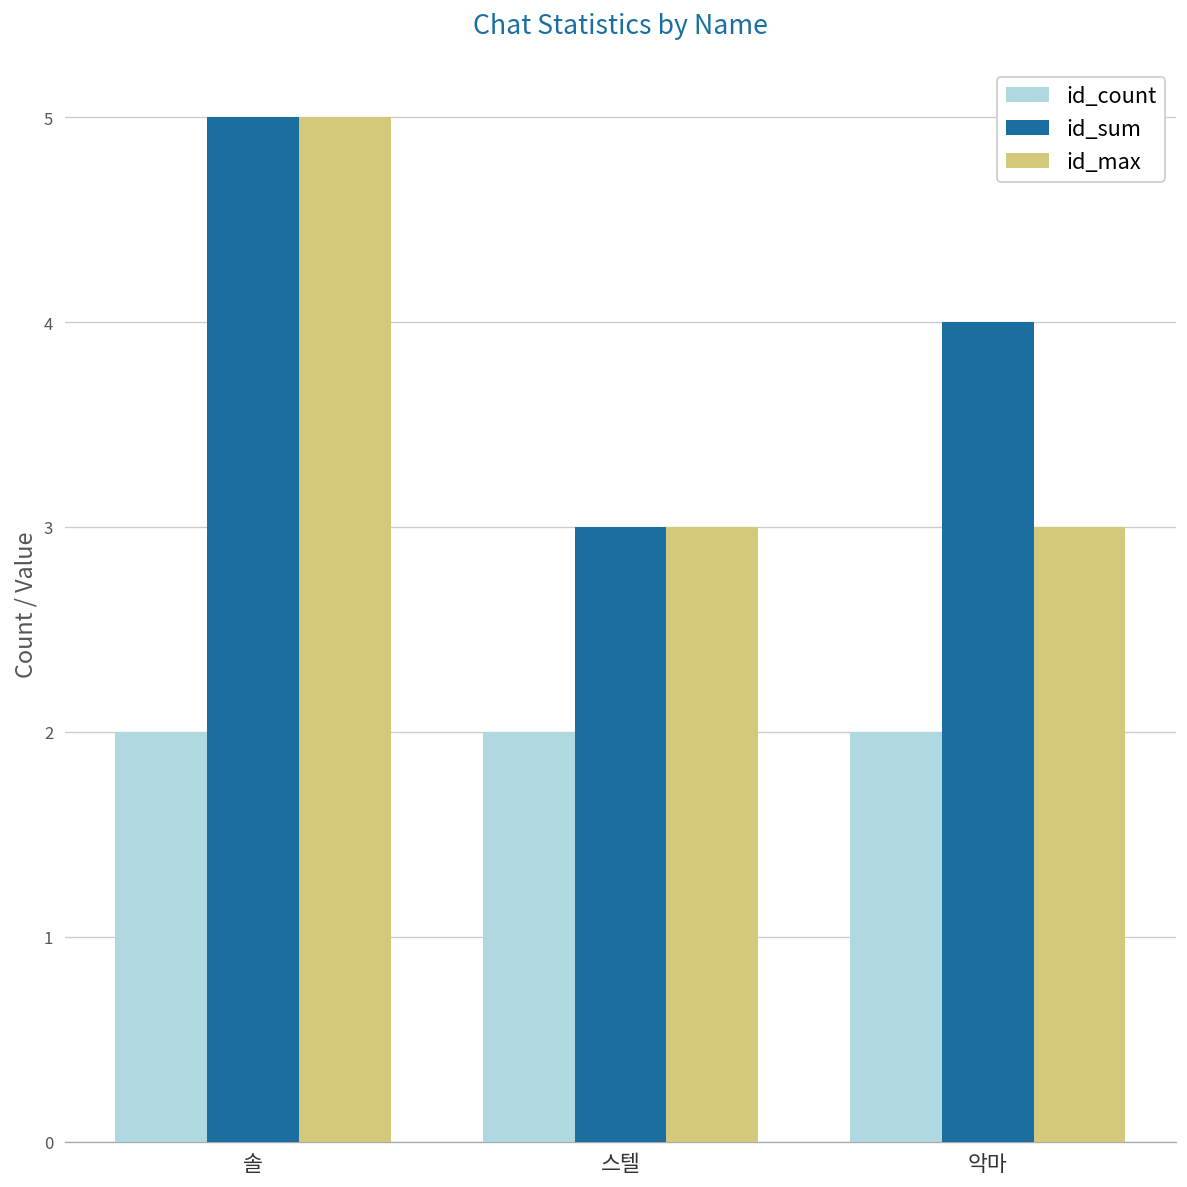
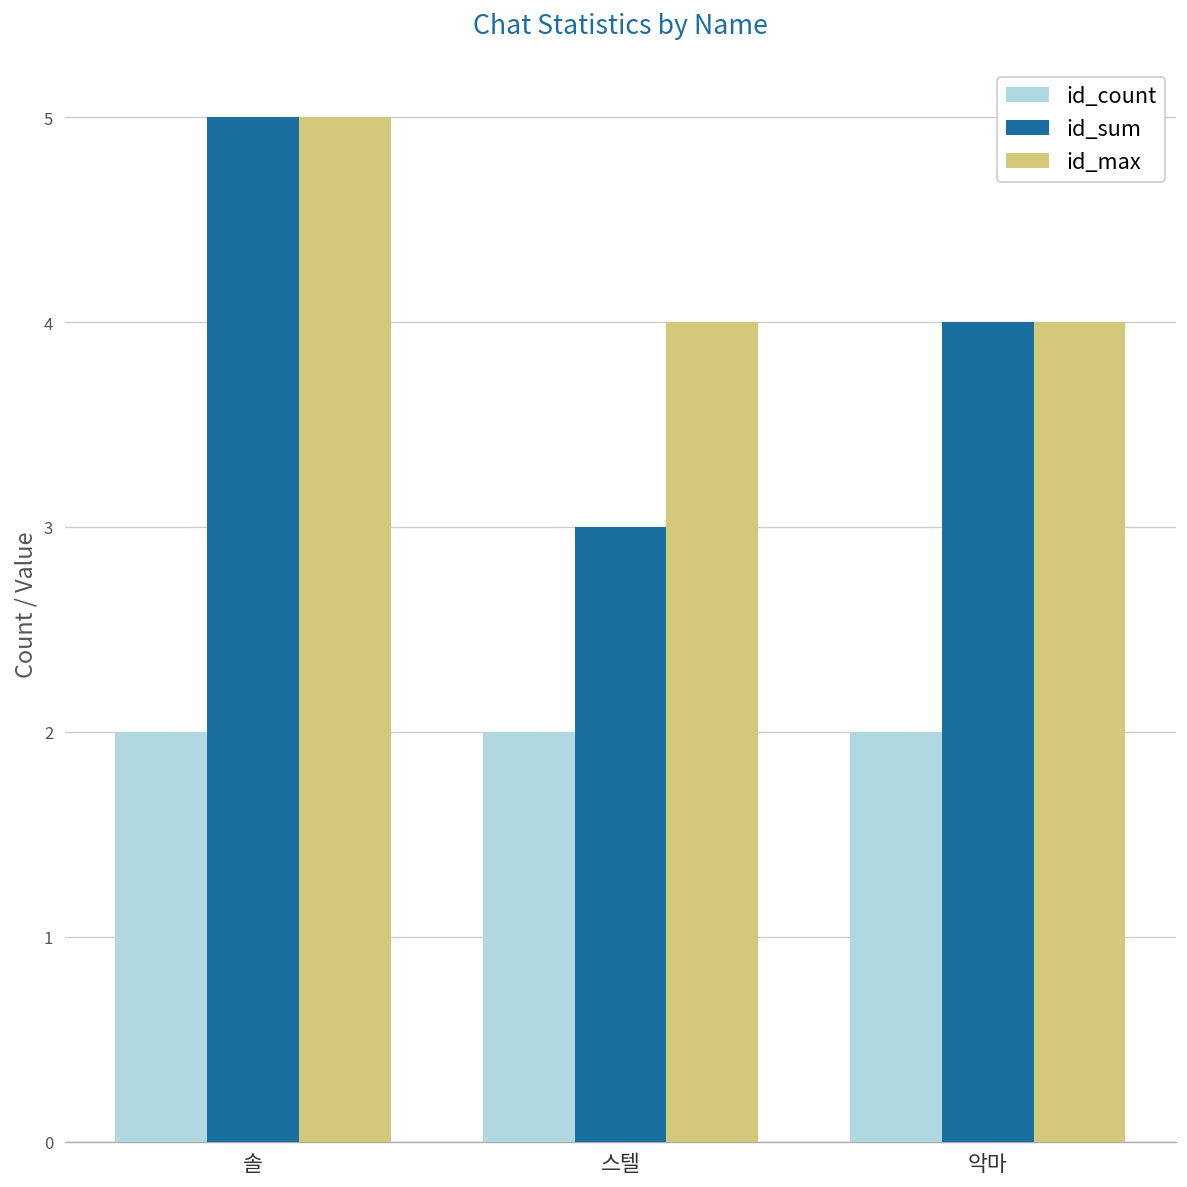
id_max, 스텔: 3 -> 4
id_max, 악마: 3 -> 4
